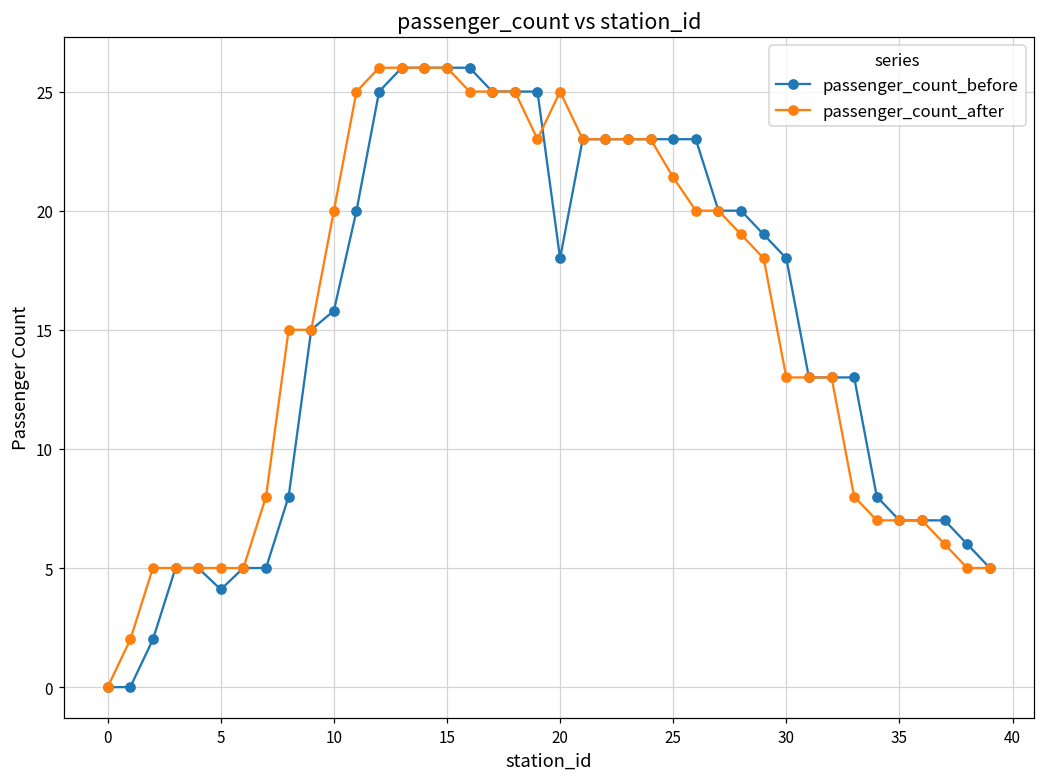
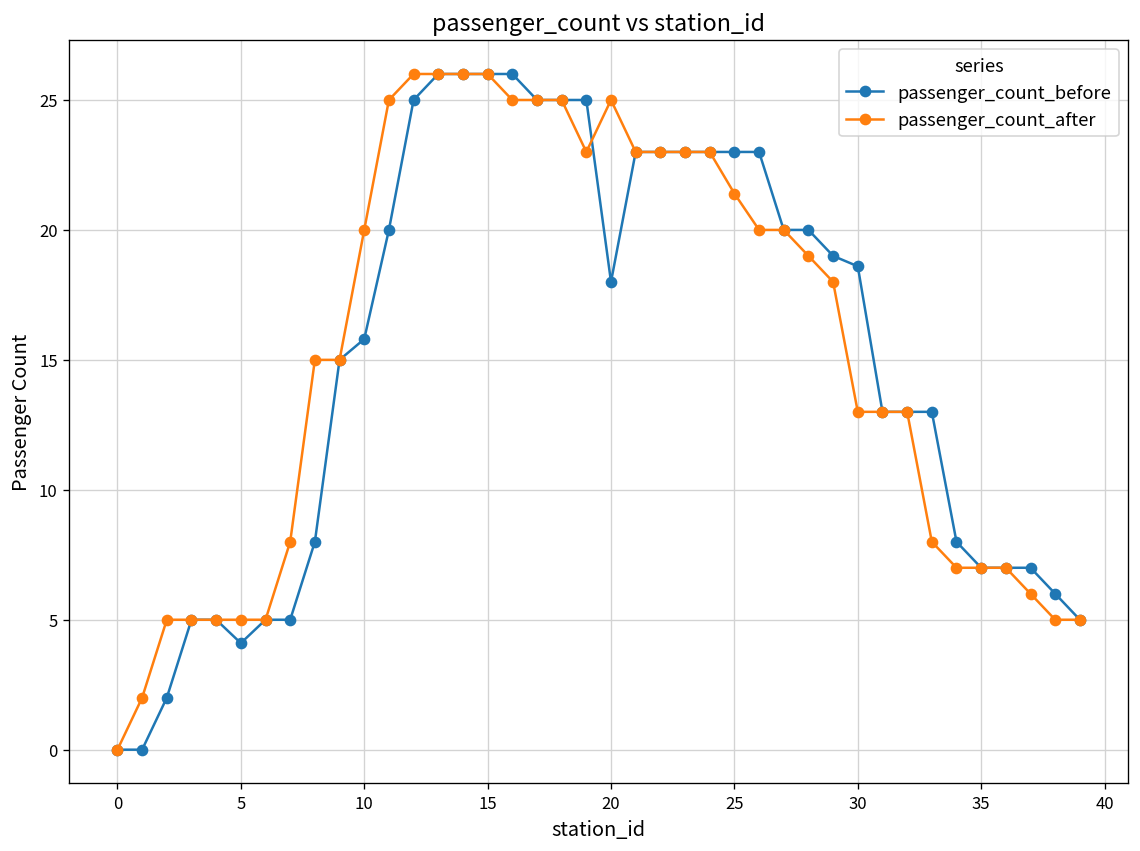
passenger_count_before, 30: 18.0 -> 18.6
